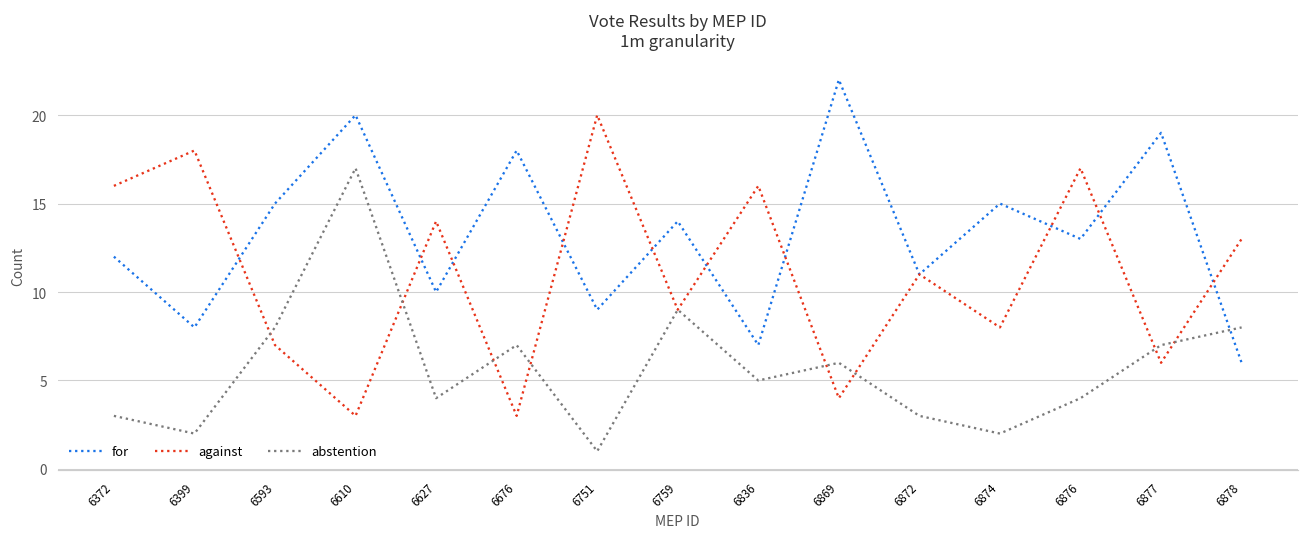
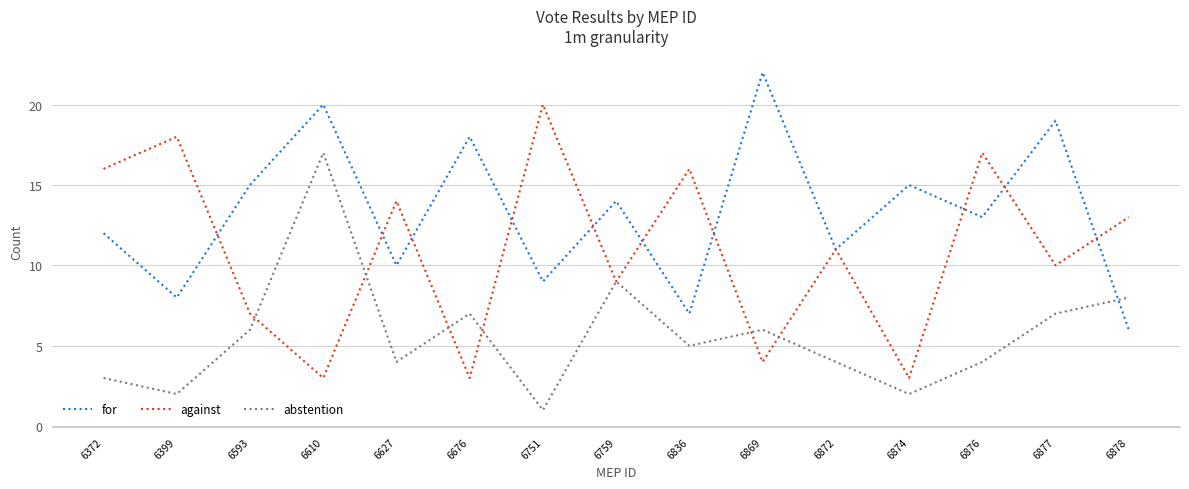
abstention, 6593: 8 -> 6
abstention, 6872: 3 -> 4
against, 6874: 8 -> 3
against, 6877: 6 -> 10
